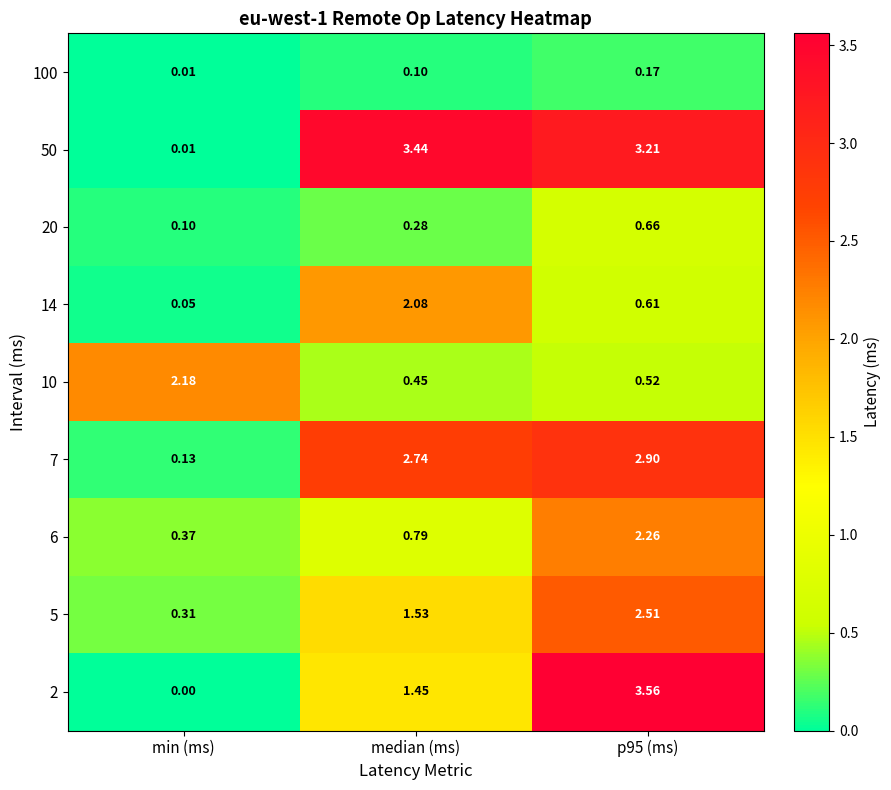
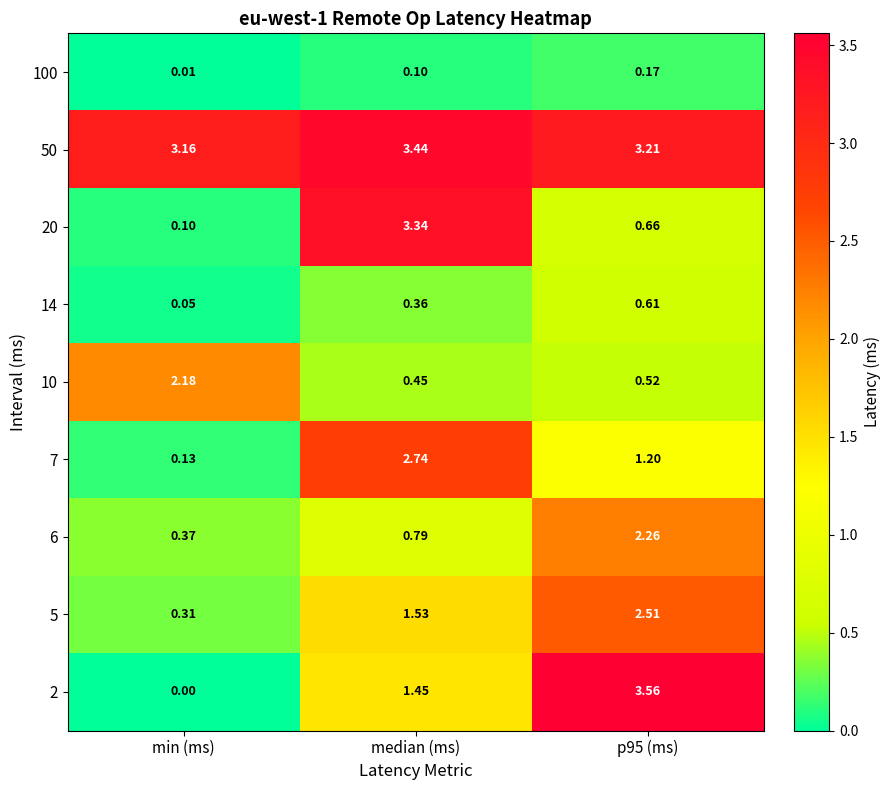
50, min (ms): 0.01 -> 3.16
20, median (ms): 0.28 -> 3.34
14, median (ms): 2.08 -> 0.36
7, p95 (ms): 2.90 -> 1.20
